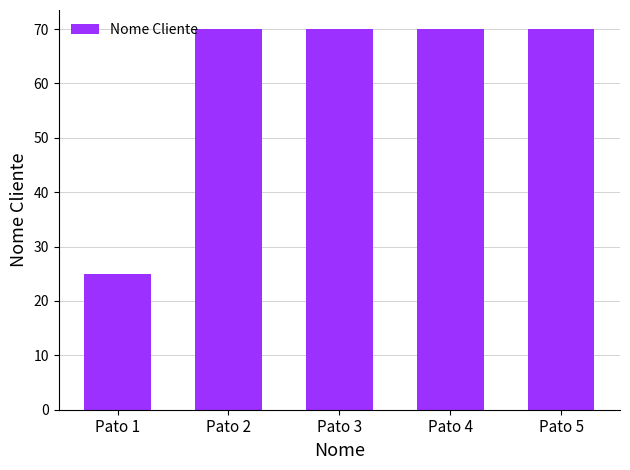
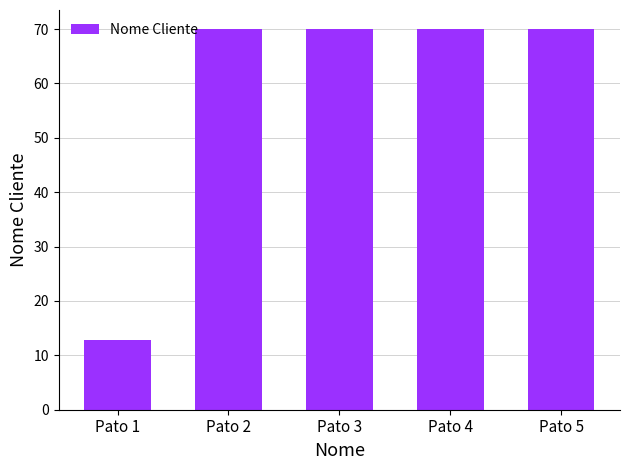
Pato 1: 25 -> 13
